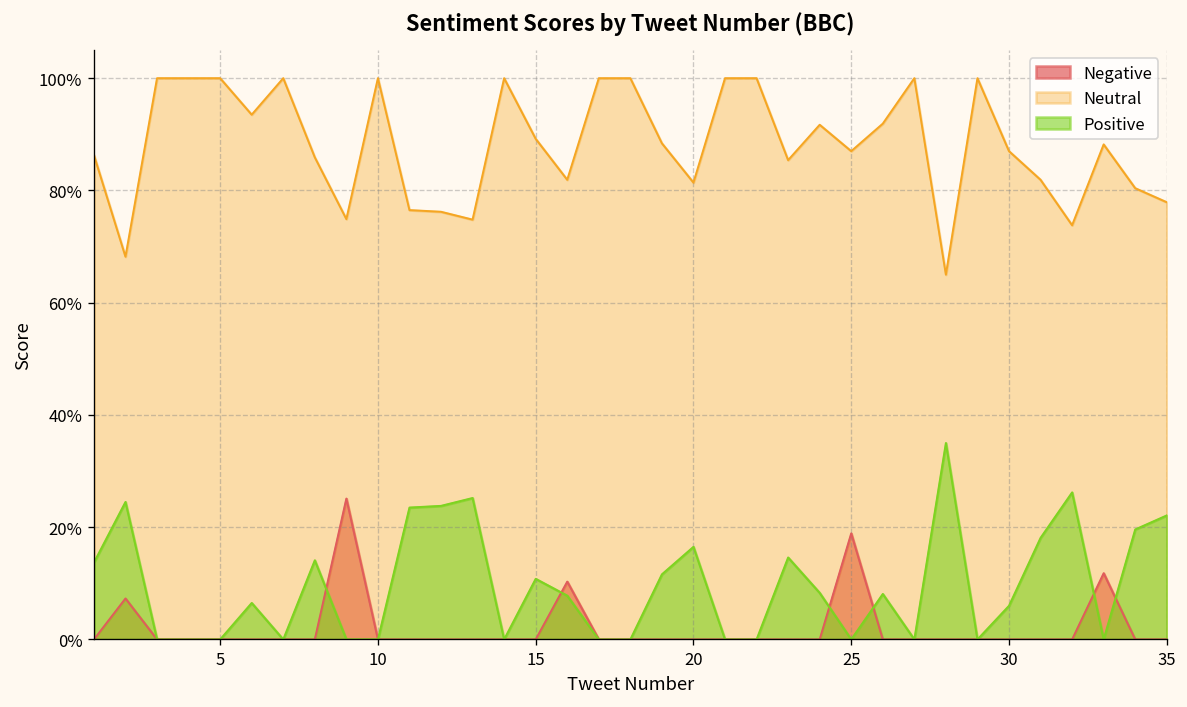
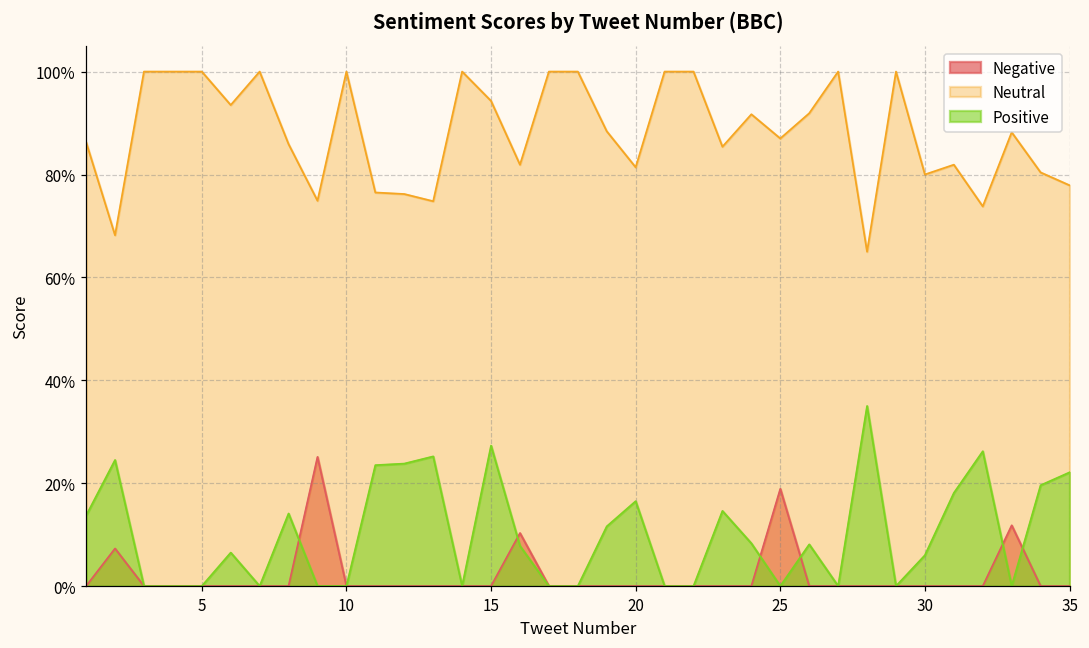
Neutral, 15: 89% -> 94%
Positive, 15: 11% -> 27%
Neutral, 30: 87% -> 80%
